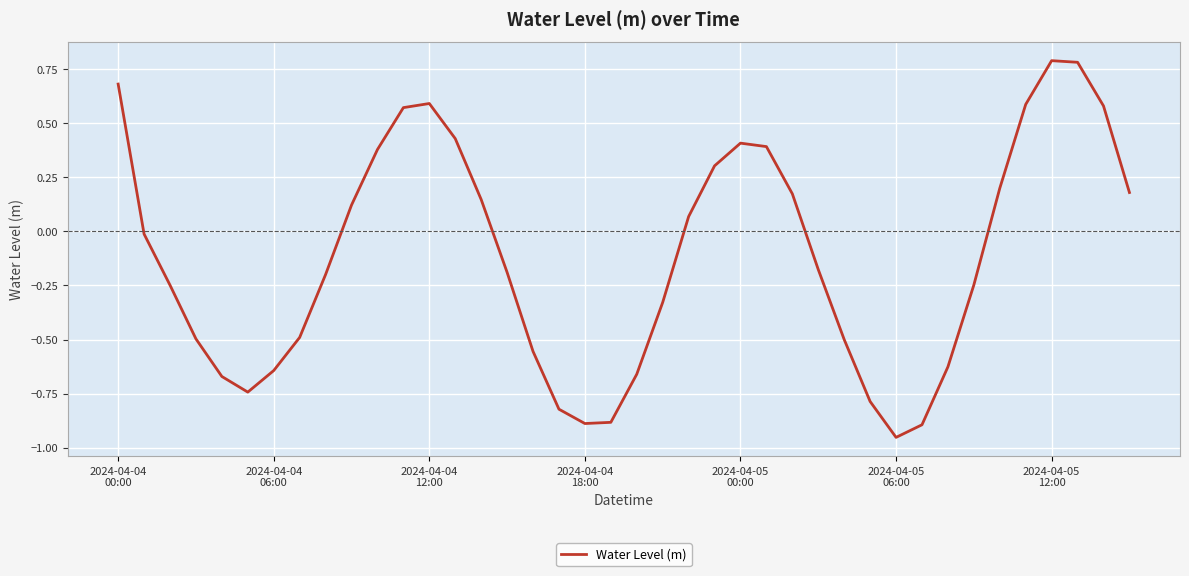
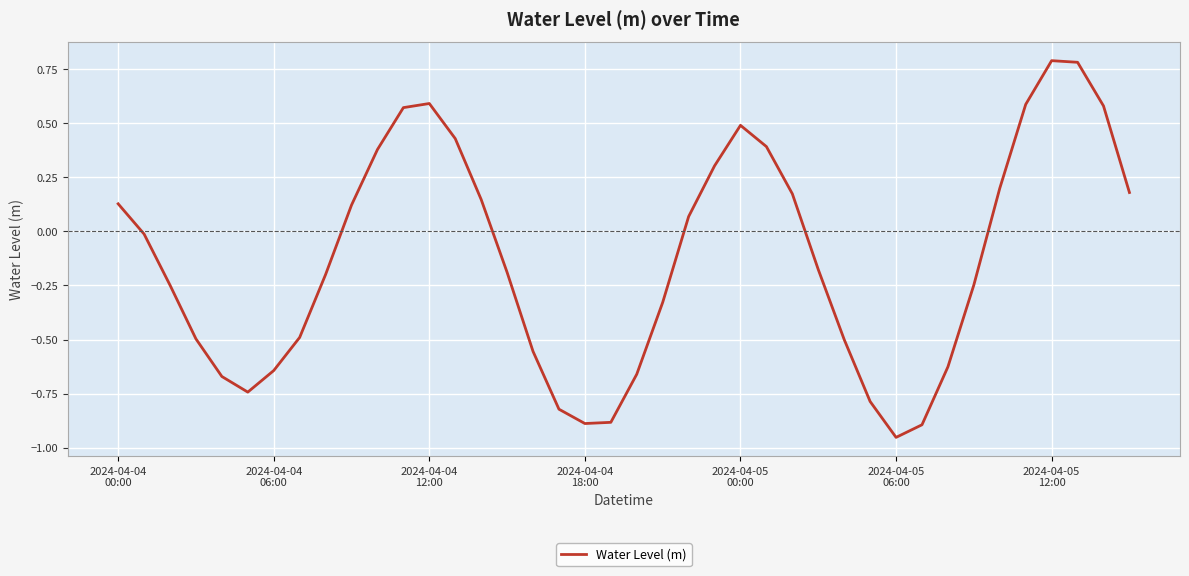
2024-04-04 00:00: 0.68 -> 0.13
2024-04-05 00:00: 0.41 -> 0.49
